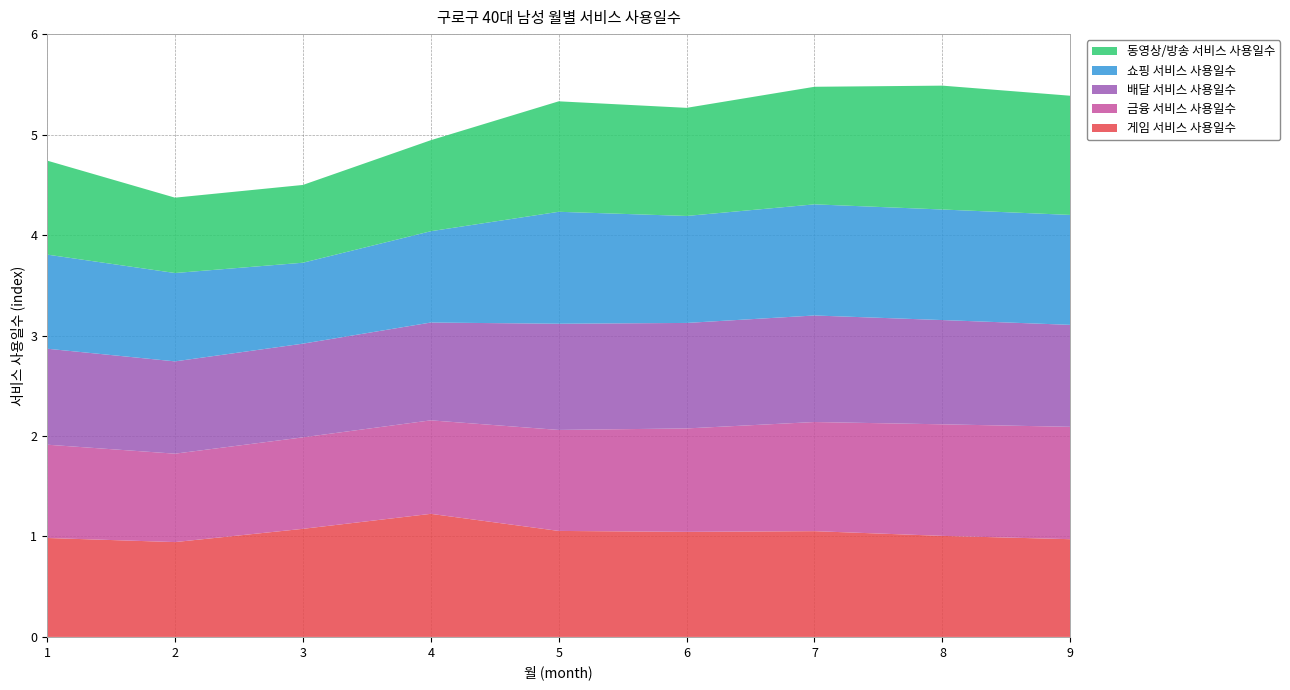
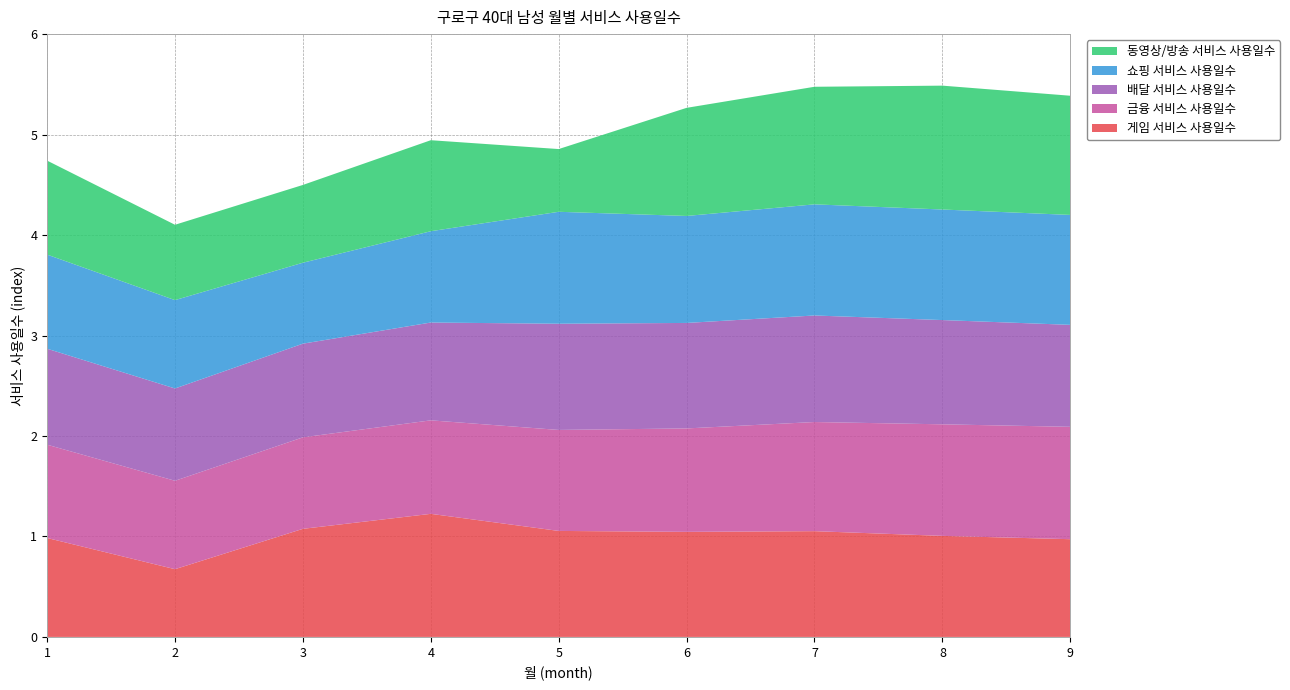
게임 서비스 사용일수, 2: 0.94 -> 0.67
동영상/방송 서비스 사용일수, 5: 1.10 -> 0.62
